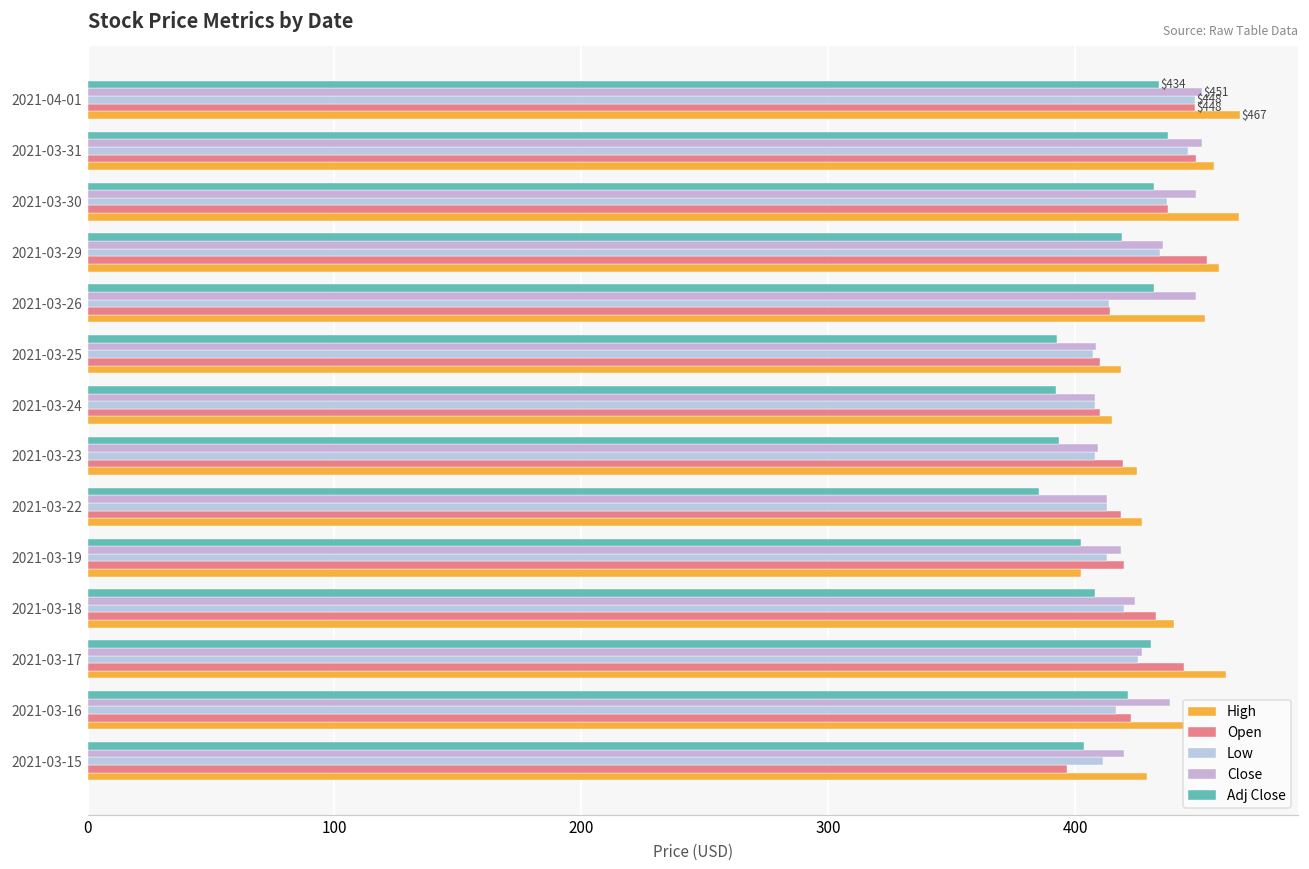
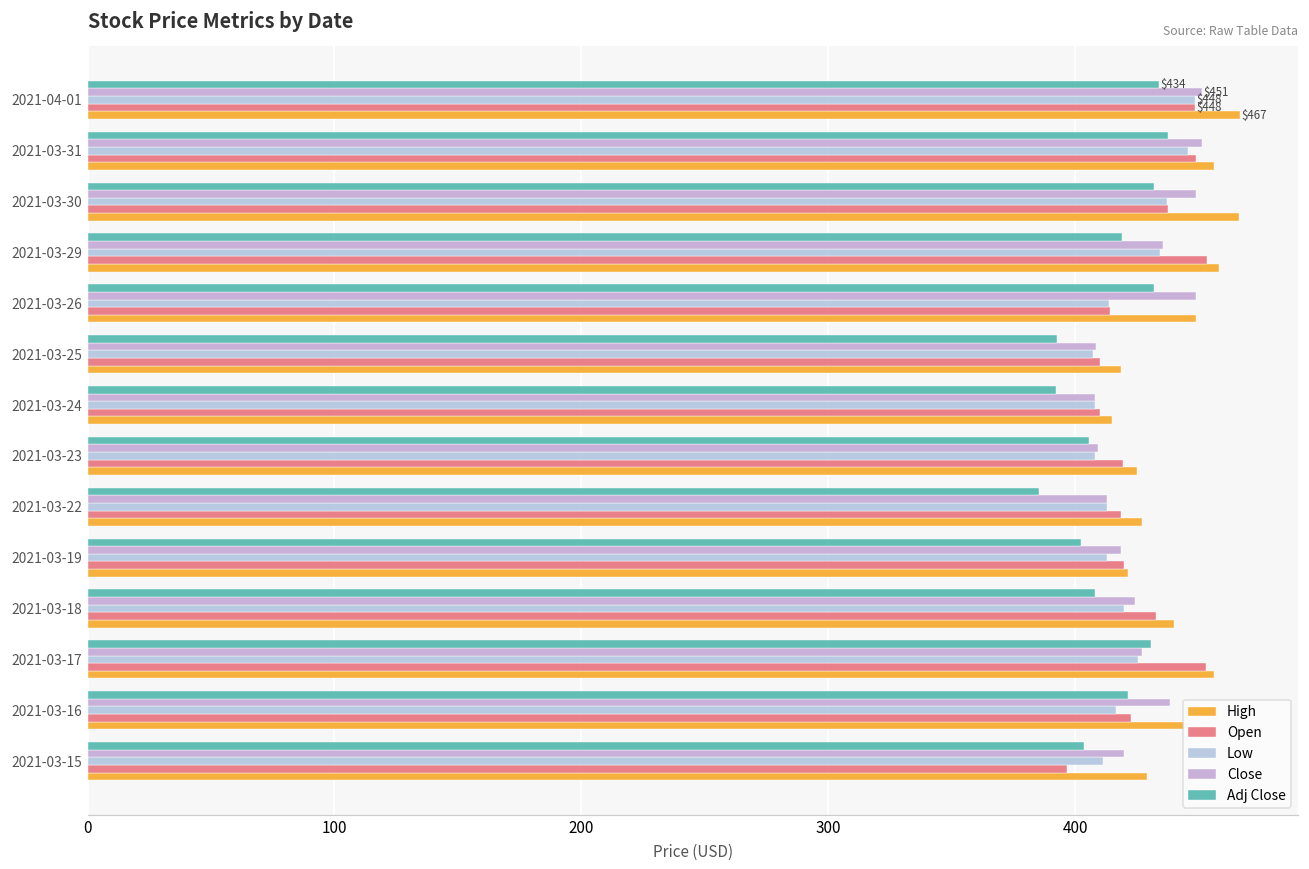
High, 2021-03-26: 453 -> 449
Adj Close, 2021-03-23: 393 -> 406
High, 2021-03-19: 402 -> 421
Open, 2021-03-17: 444 -> 453
High, 2021-03-17: 461 -> 456
